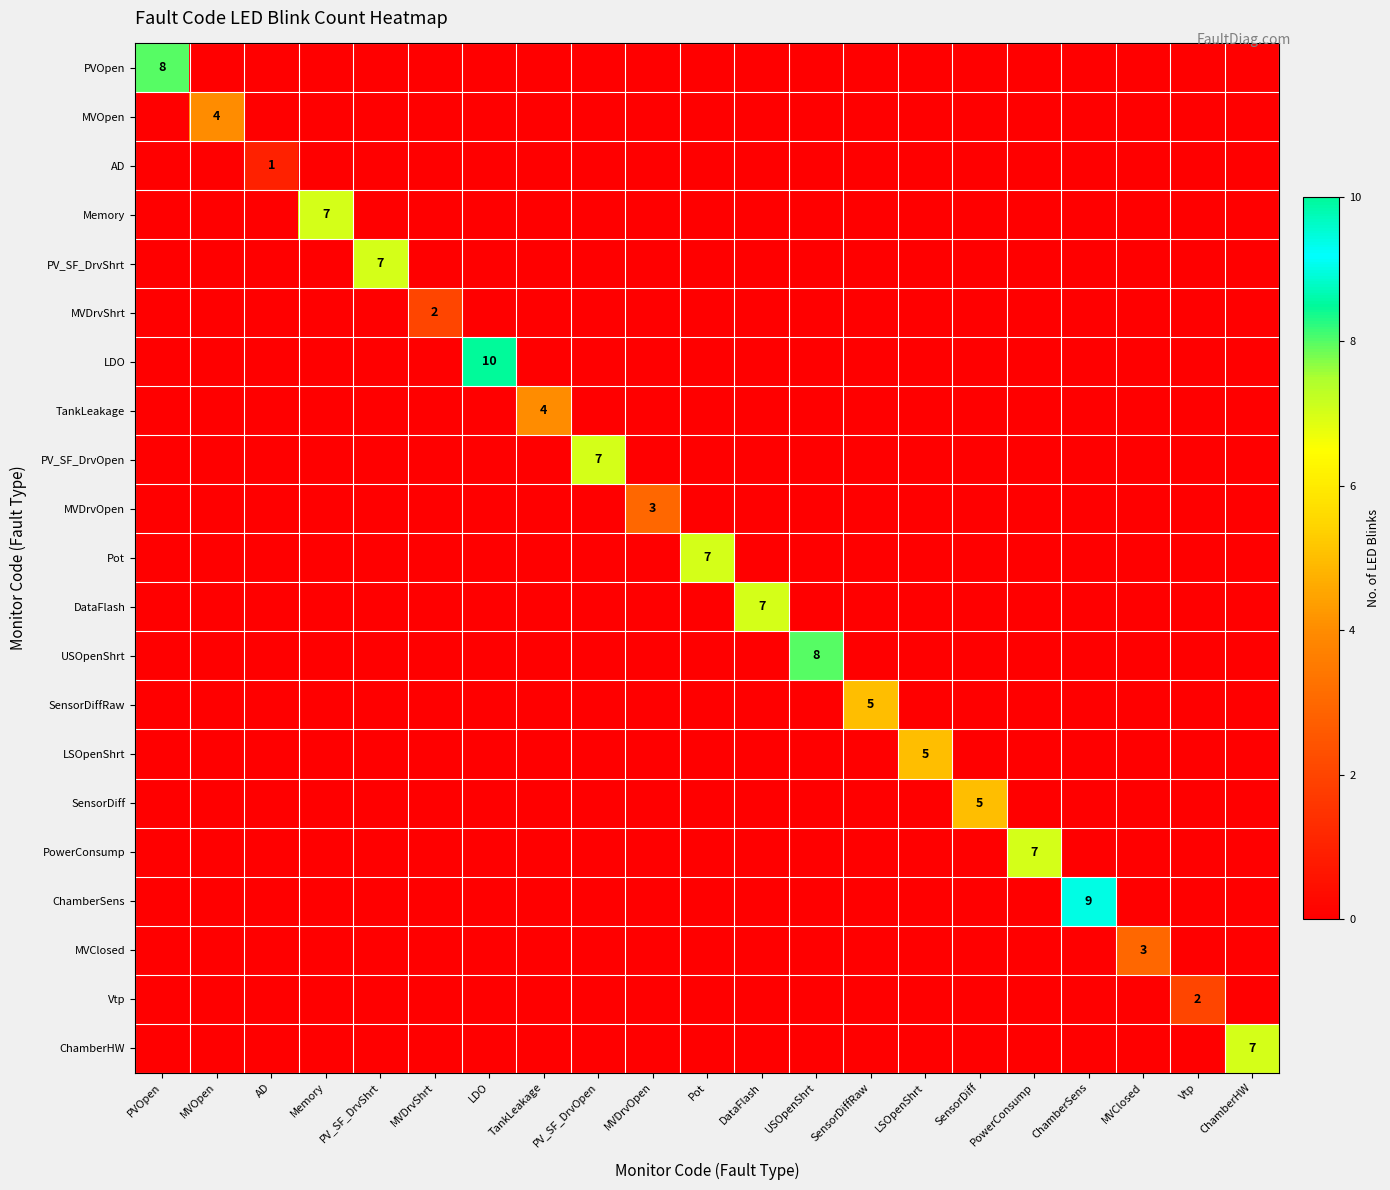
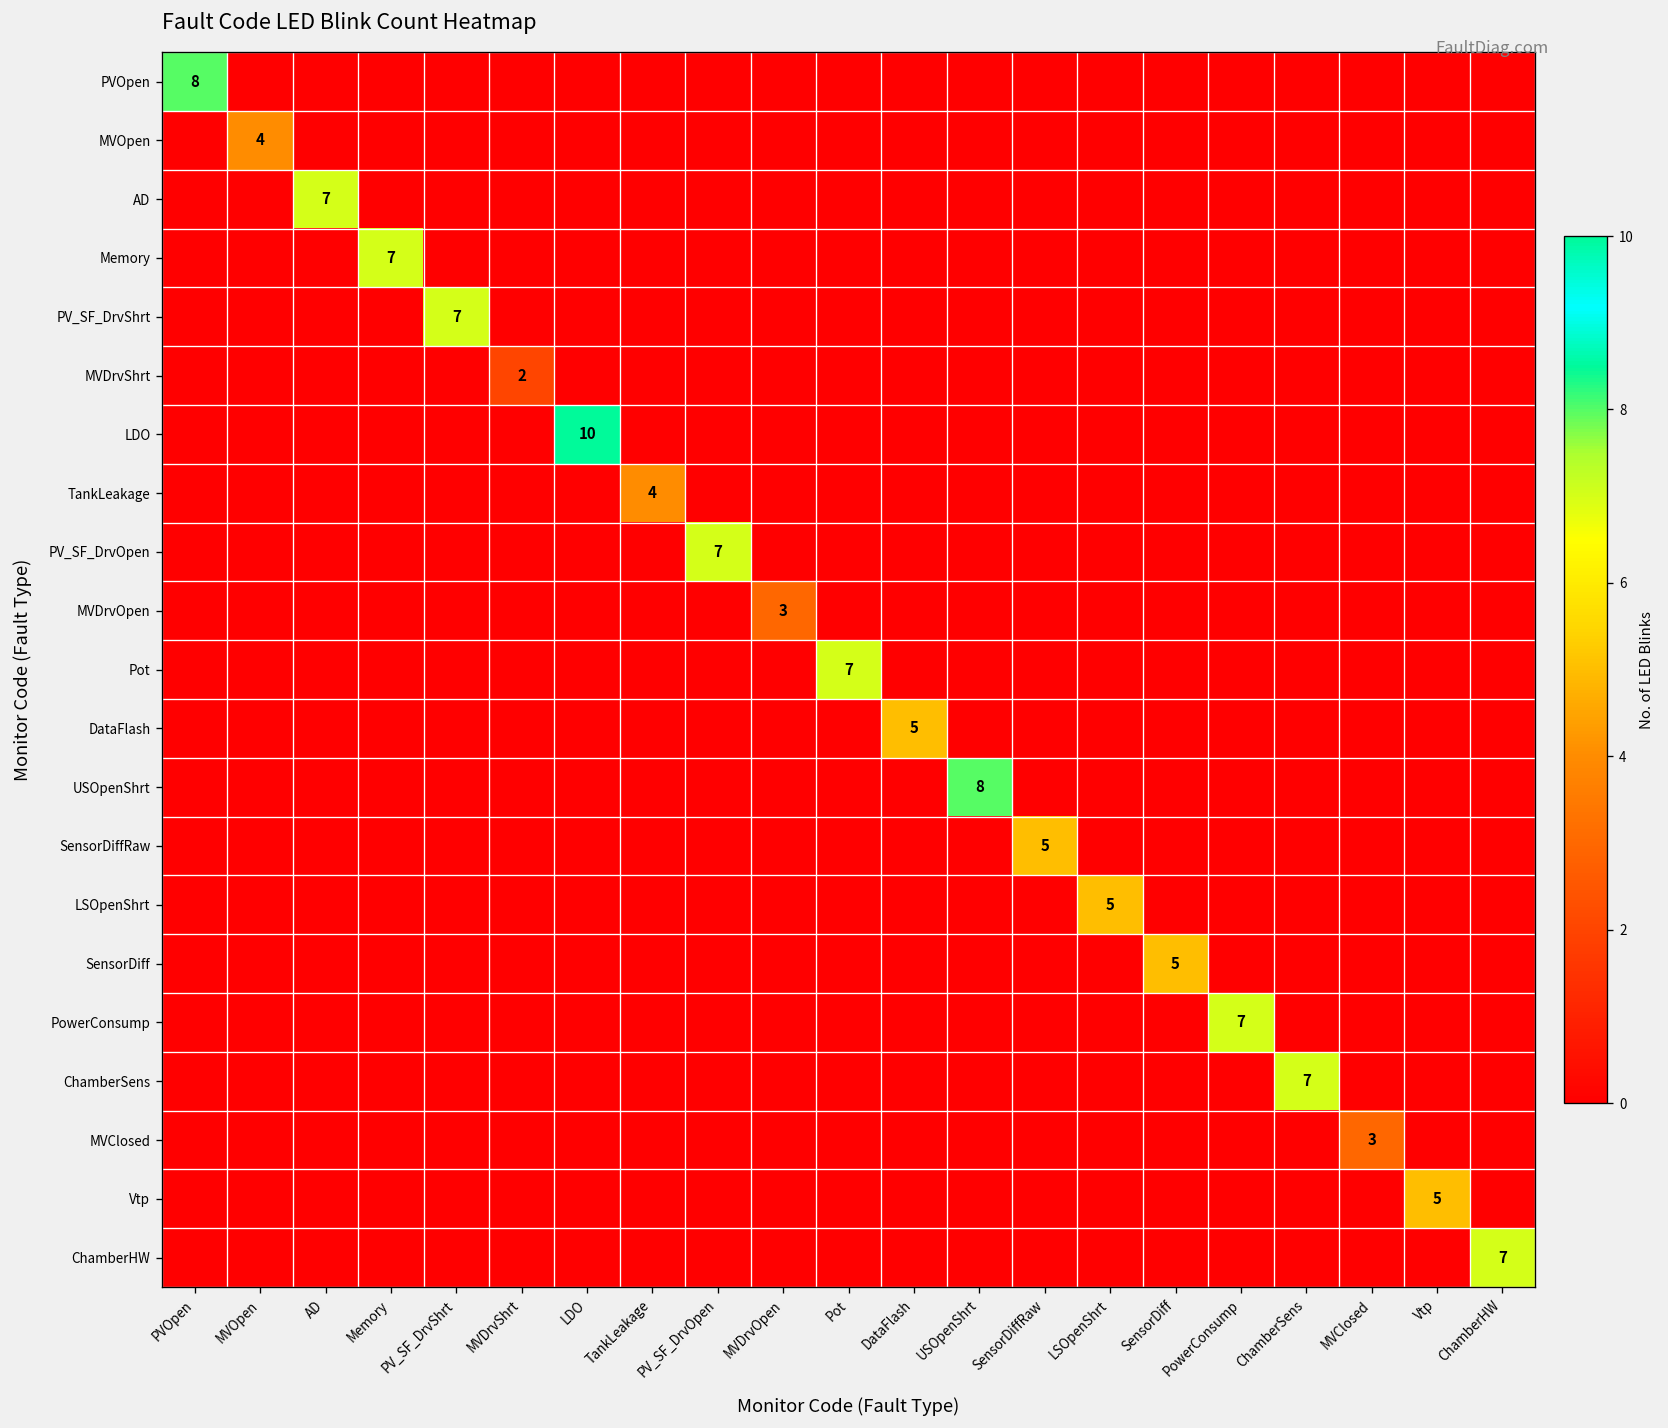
AD, AD: 1 -> 7
DataFlash, DataFlash: 7 -> 5
ChamberSens, ChamberSens: 9 -> 7
Vtp, Vtp: 2 -> 5
